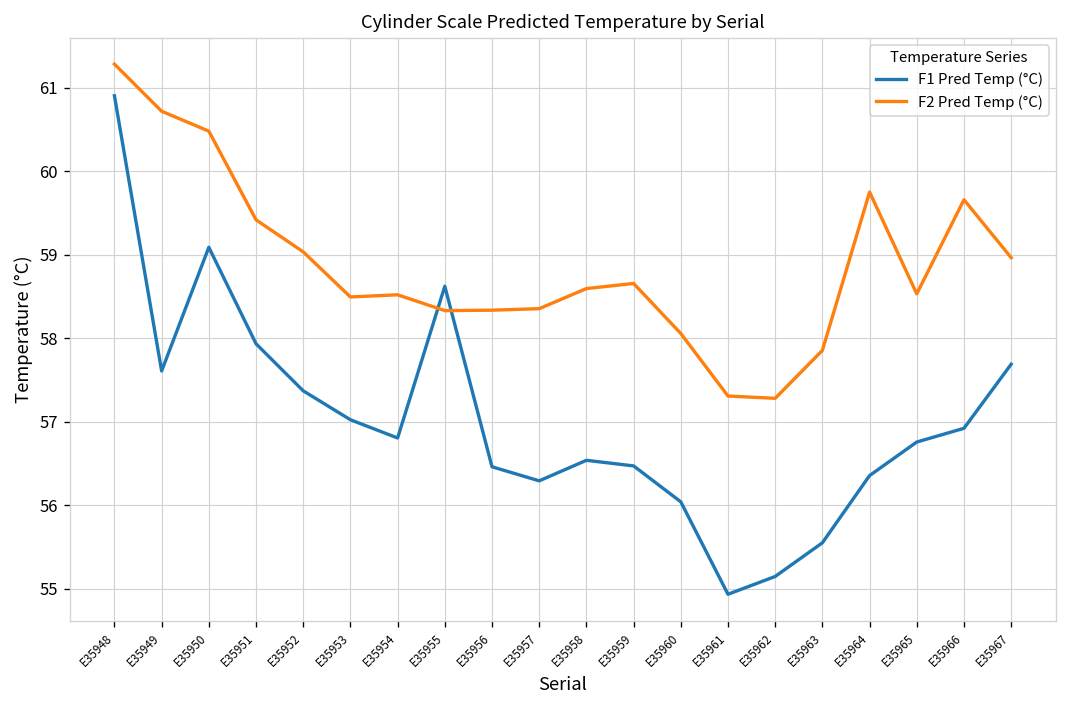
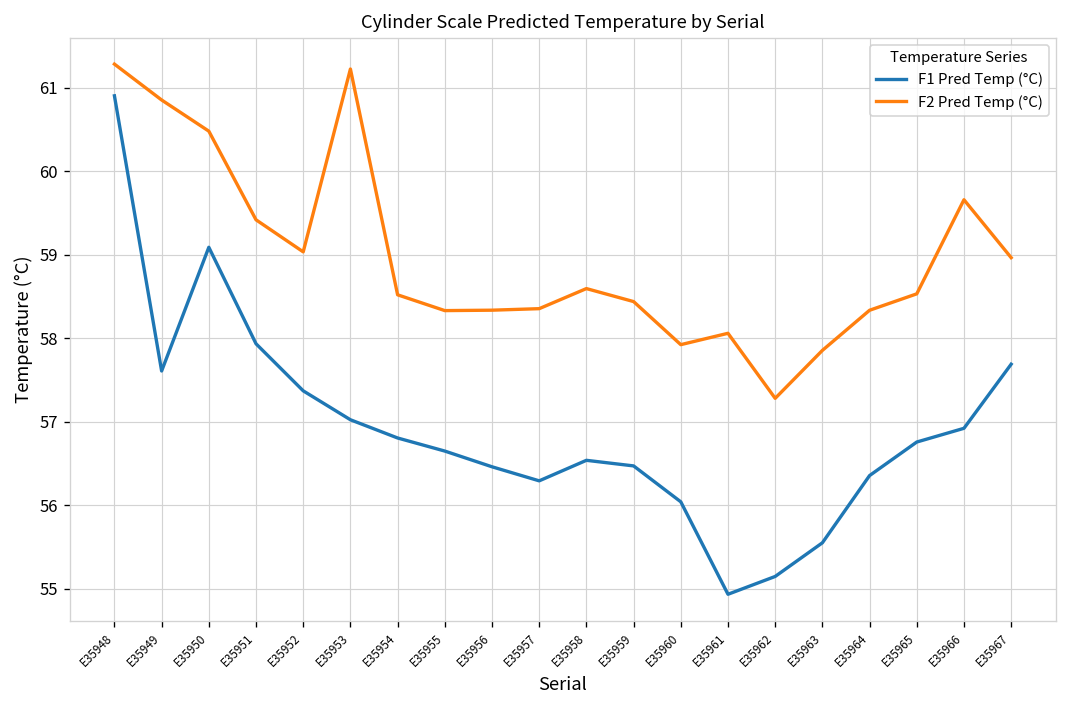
F2 Pred Temp (°C), E35949: 60.7 -> 60.9
F2 Pred Temp (°C), E35953: 58.5 -> 61.2
F1 Pred Temp (°C), E35955: 58.6 -> 56.6
F2 Pred Temp (°C), E35959: 58.7 -> 58.4
F2 Pred Temp (°C), E35960: 58.1 -> 57.9
F2 Pred Temp (°C), E35961: 57.3 -> 58.1
F2 Pred Temp (°C), E35964: 59.7 -> 58.3
